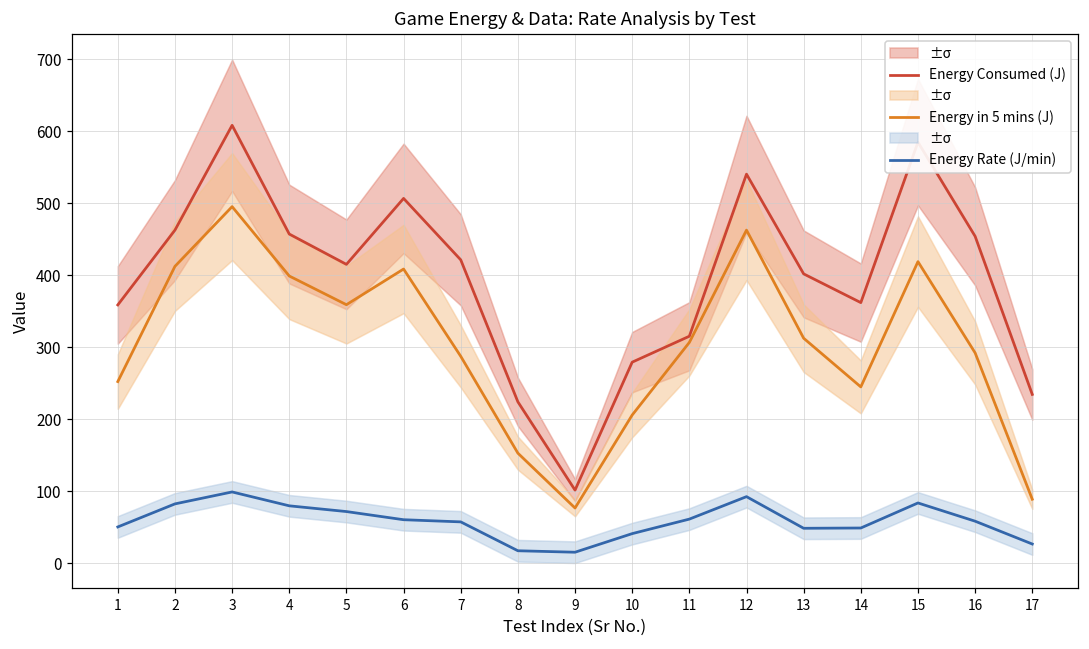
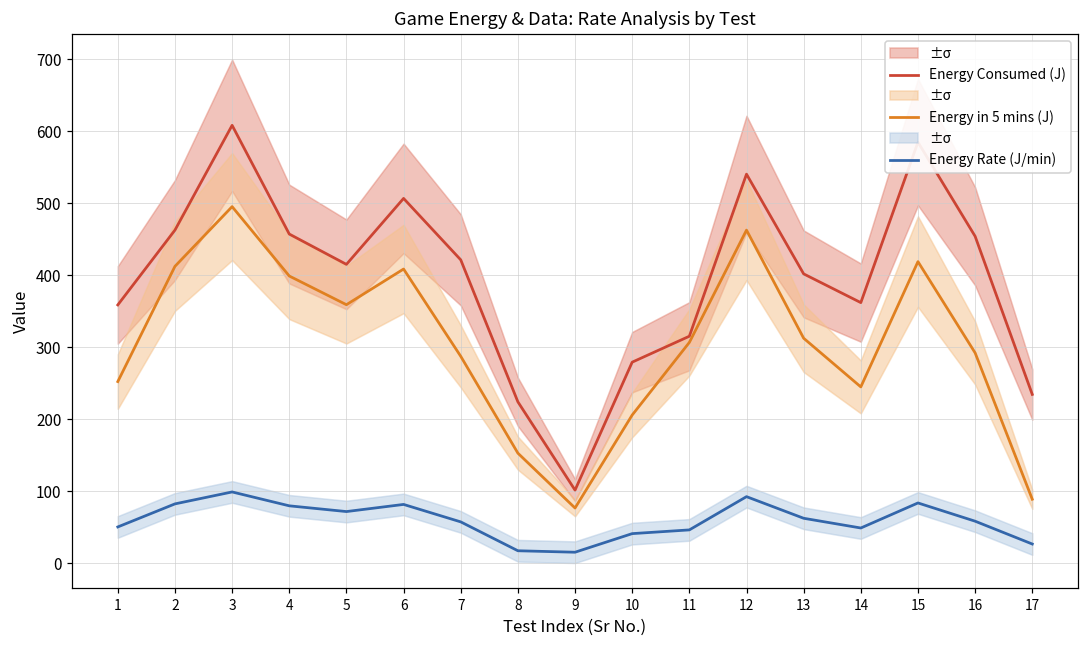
Energy Rate (J/min), 6: 60 -> 80
Energy Rate (J/min), 11: 60 -> 50
Energy Rate (J/min), 13: 50 -> 60
